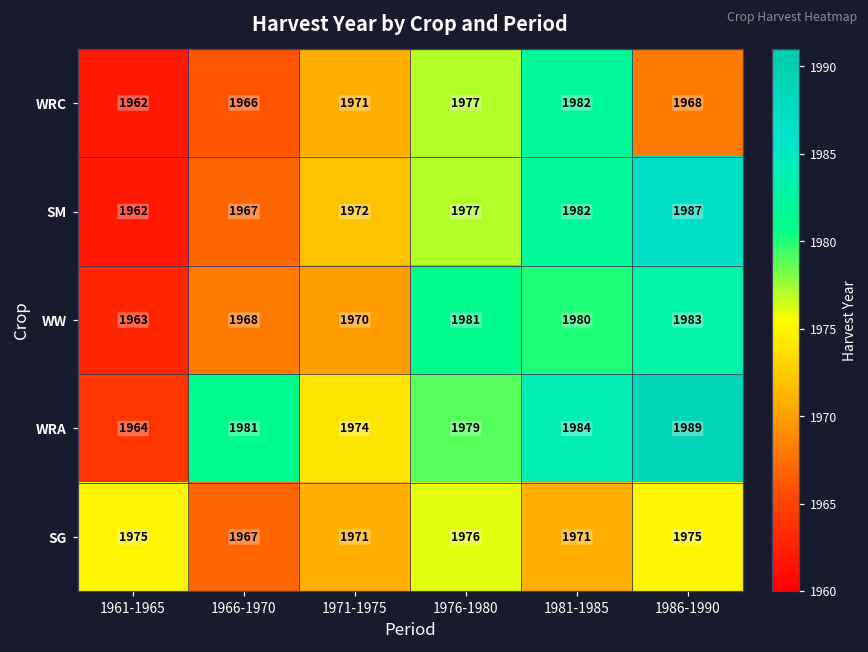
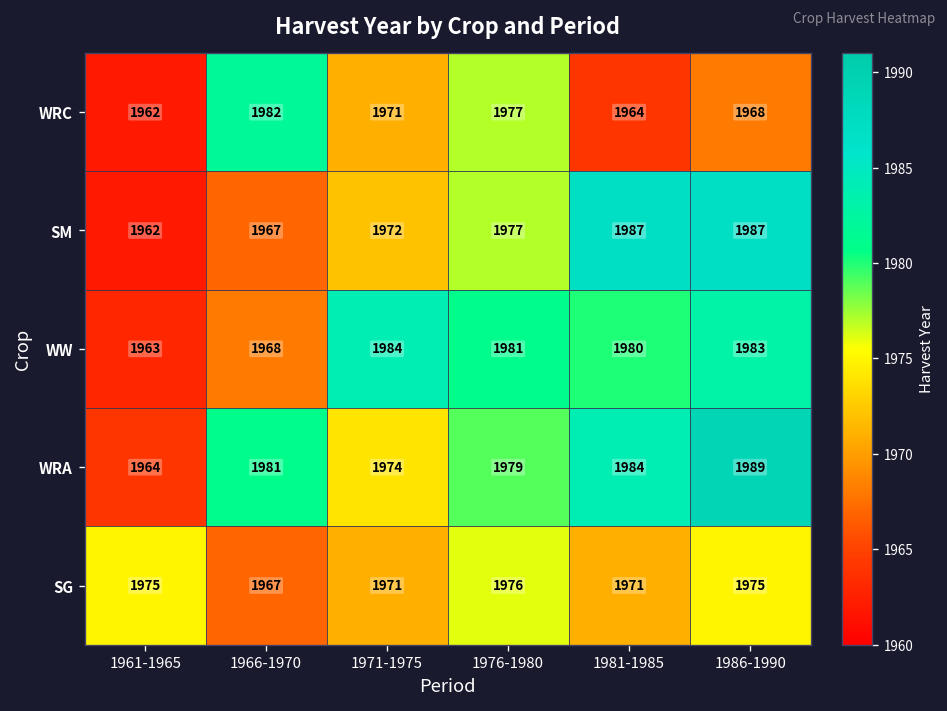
WRC, 1966-1970: 1966 -> 1982
WRC, 1981-1985: 1982 -> 1964
SM, 1981-1985: 1982 -> 1987
WW, 1971-1975: 1970 -> 1984
